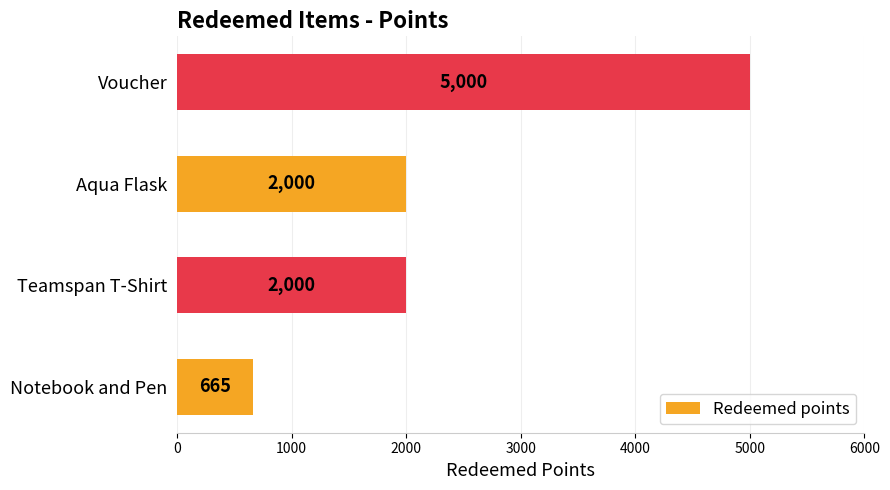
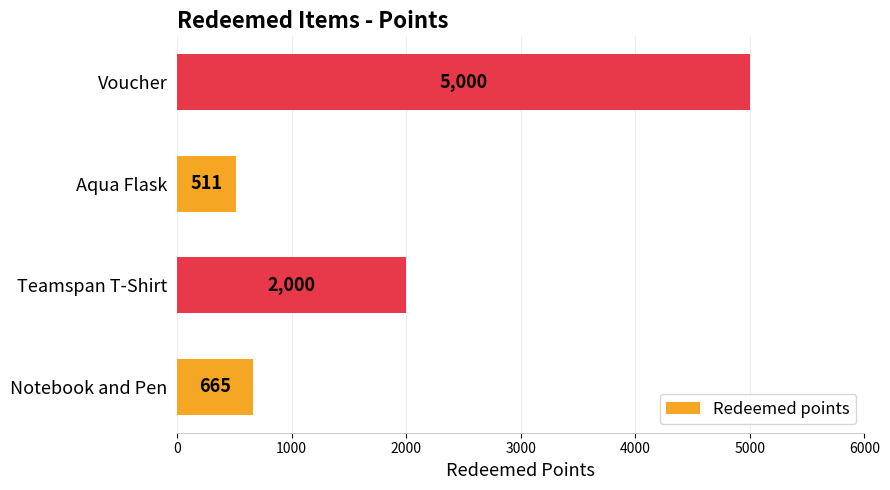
Aqua Flask: 2,000 -> 511
